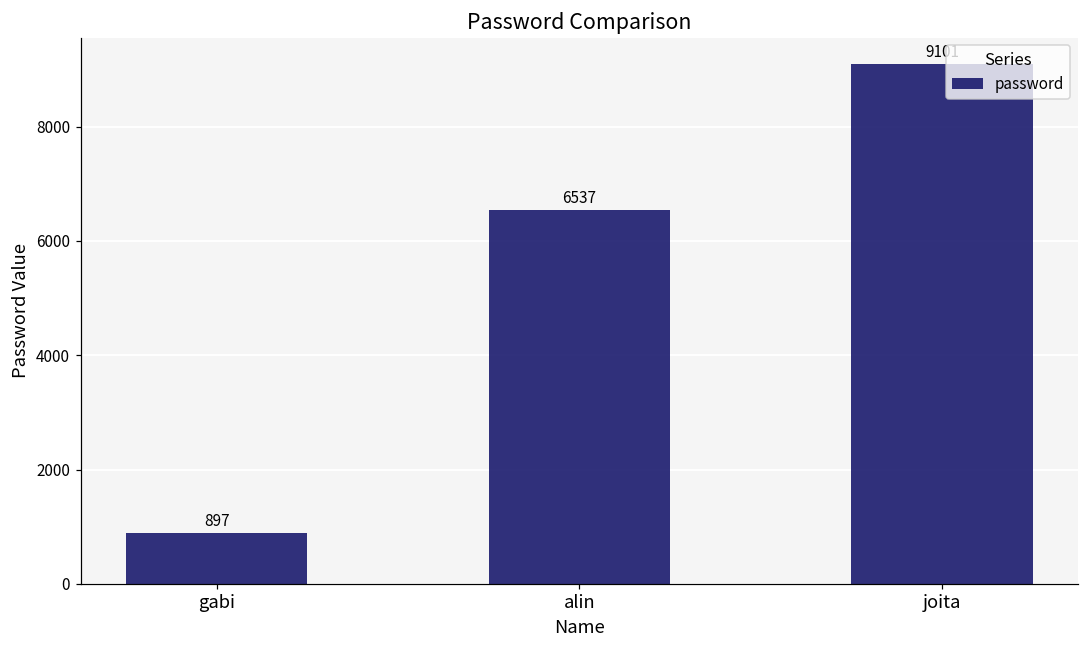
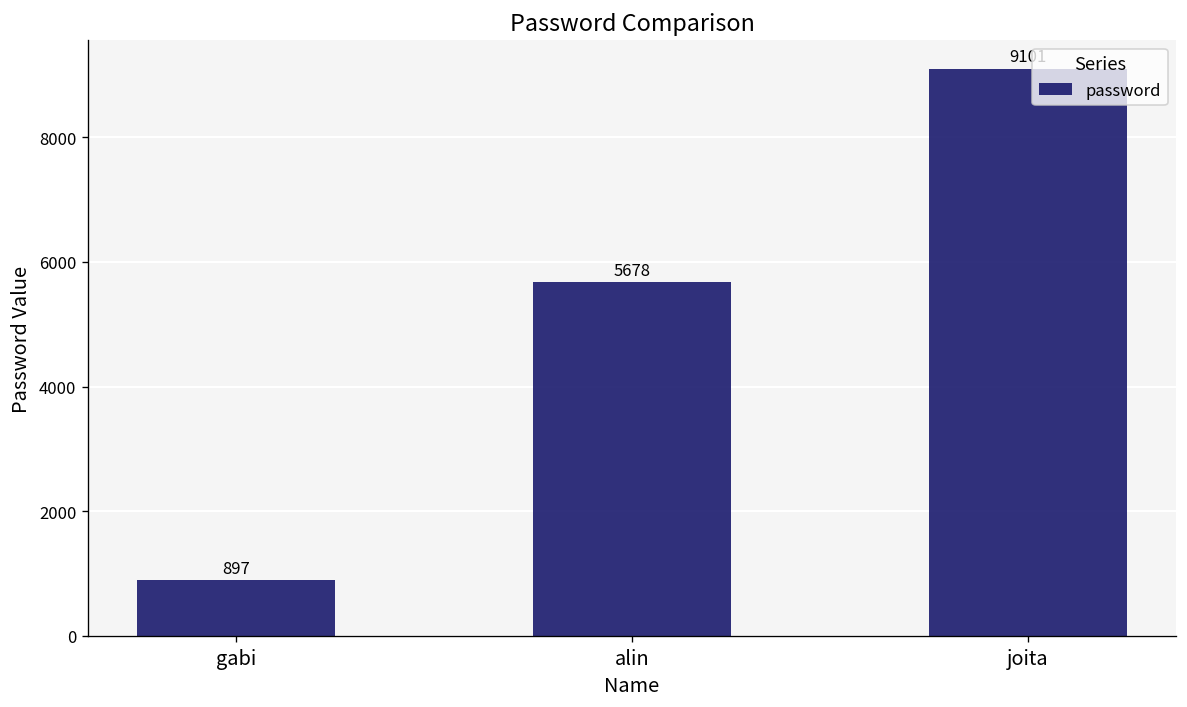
alin: 6537 -> 5678
